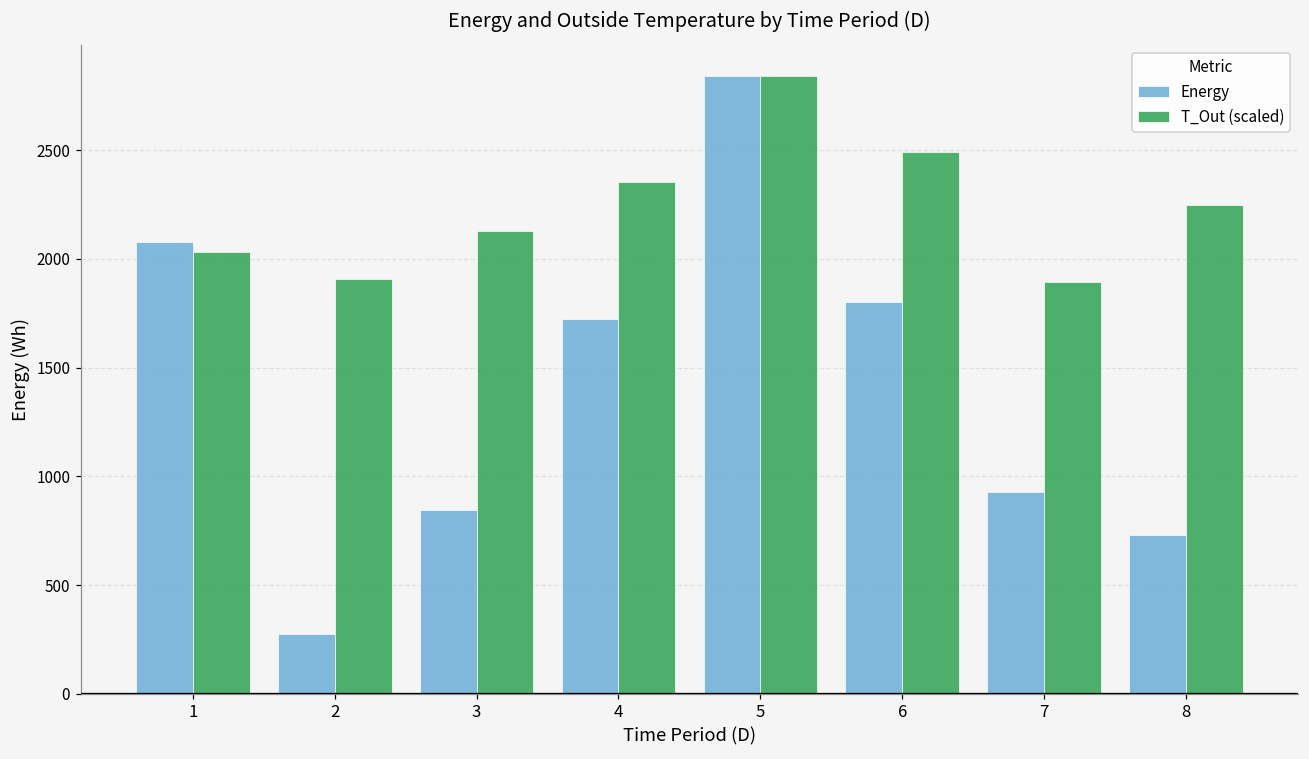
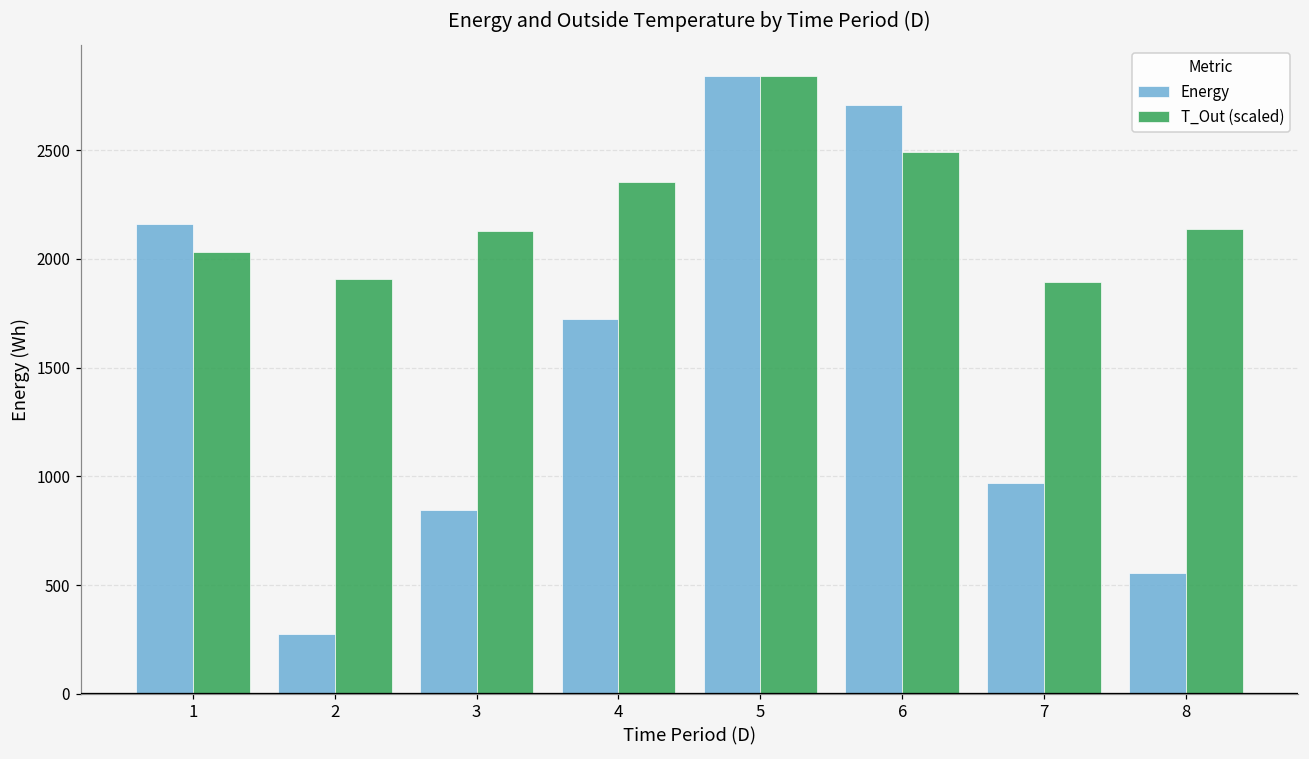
Energy, 1: 2080 -> 2160
Energy, 6: 1800 -> 2710
Energy, 7: 930 -> 970
Energy, 8: 730 -> 560
T_Out (scaled), 8: 2250 -> 2140
